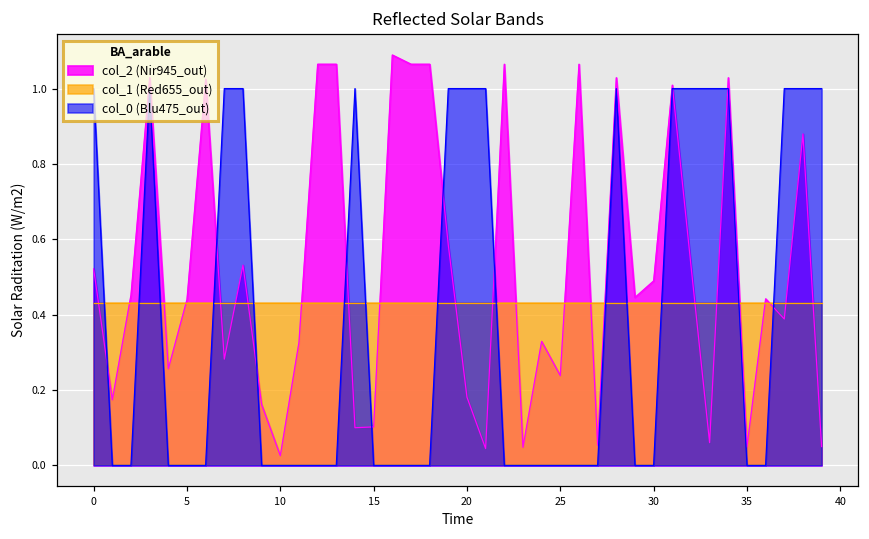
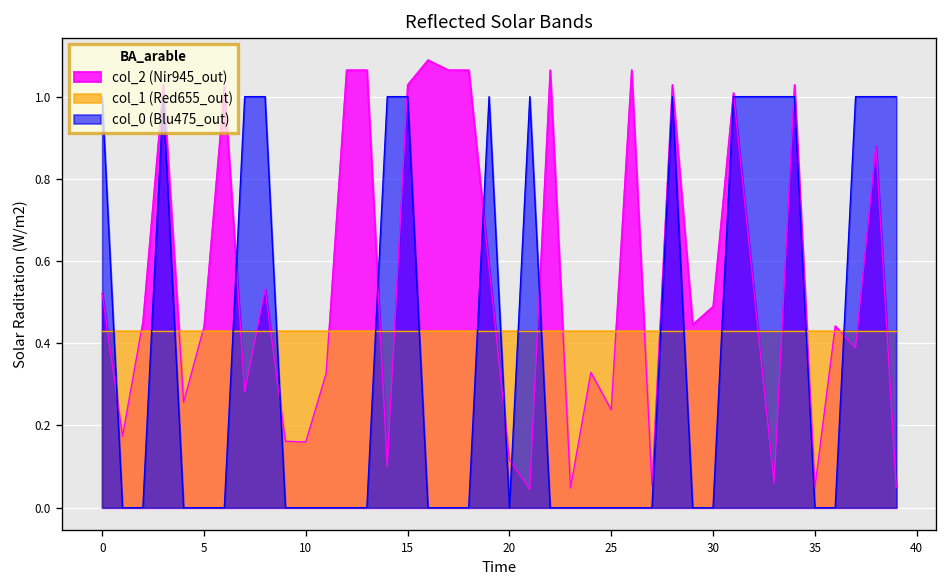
col_2 (Nir945_out), 10: 0.03 -> 0.16
col_2 (Nir945_out), 15: 0.10 -> 1.03
col_0 (Blu475_out), 15: 0 -> 1
col_2 (Nir945_out), 20: 0.18 -> 0.12
col_0 (Blu475_out), 20: 1 -> 0
